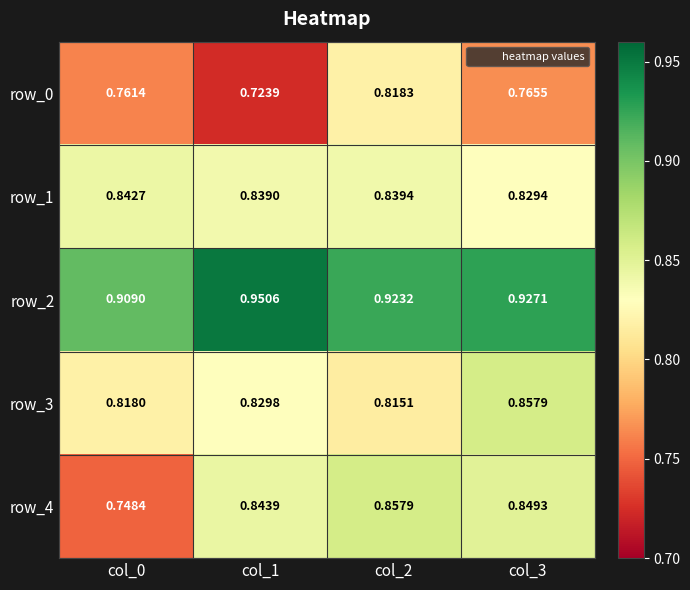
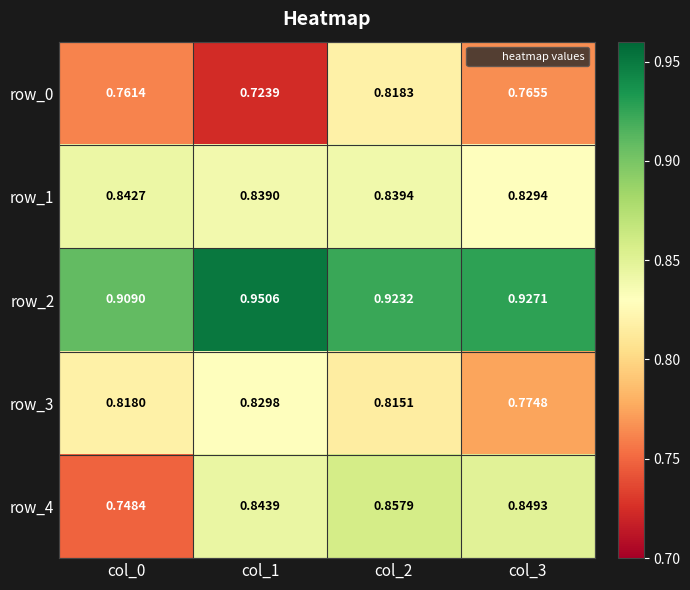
row_3, col_3: 0.8579 -> 0.7748
